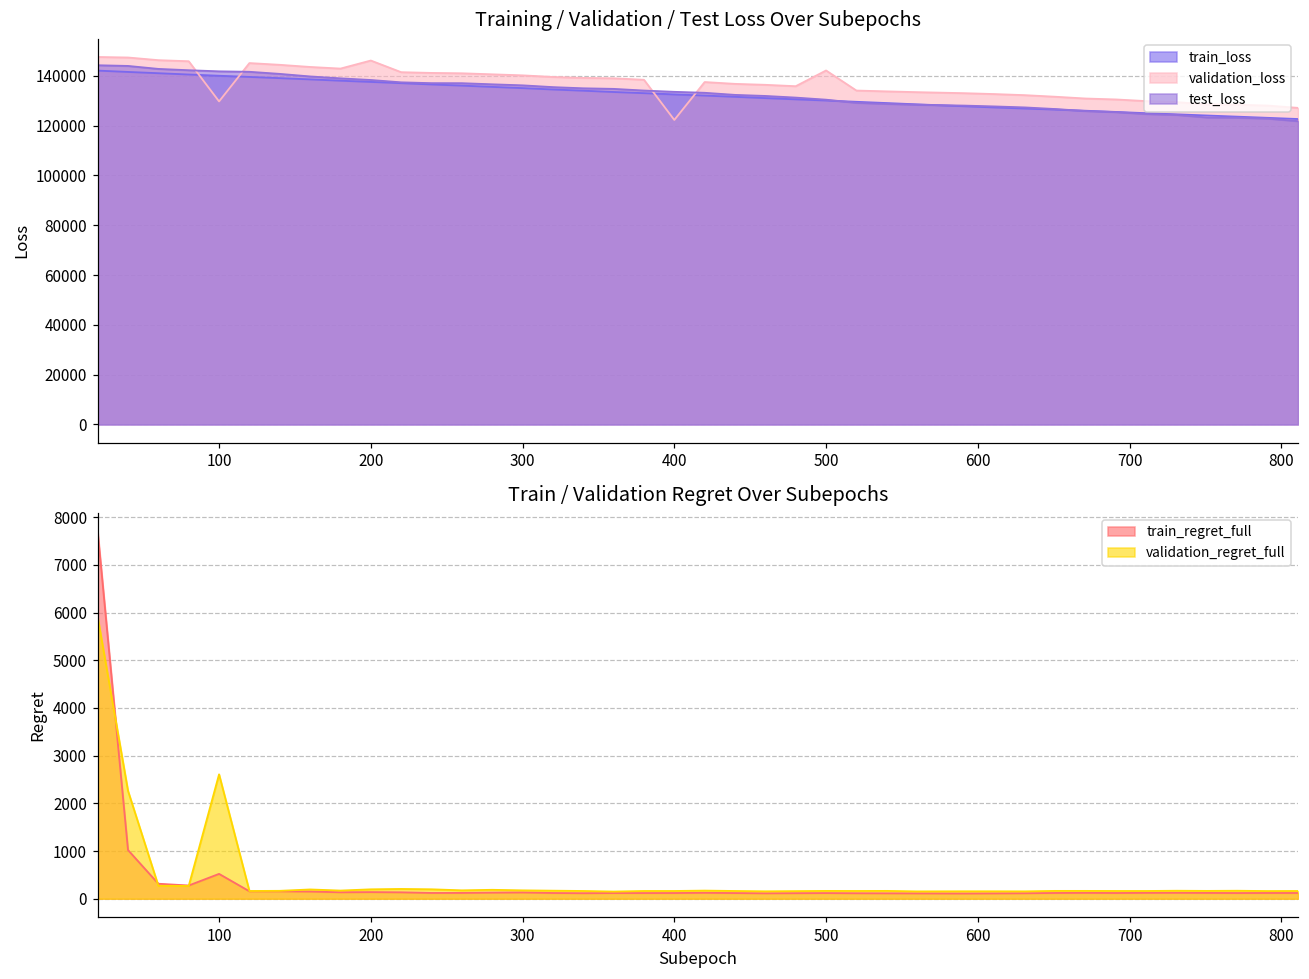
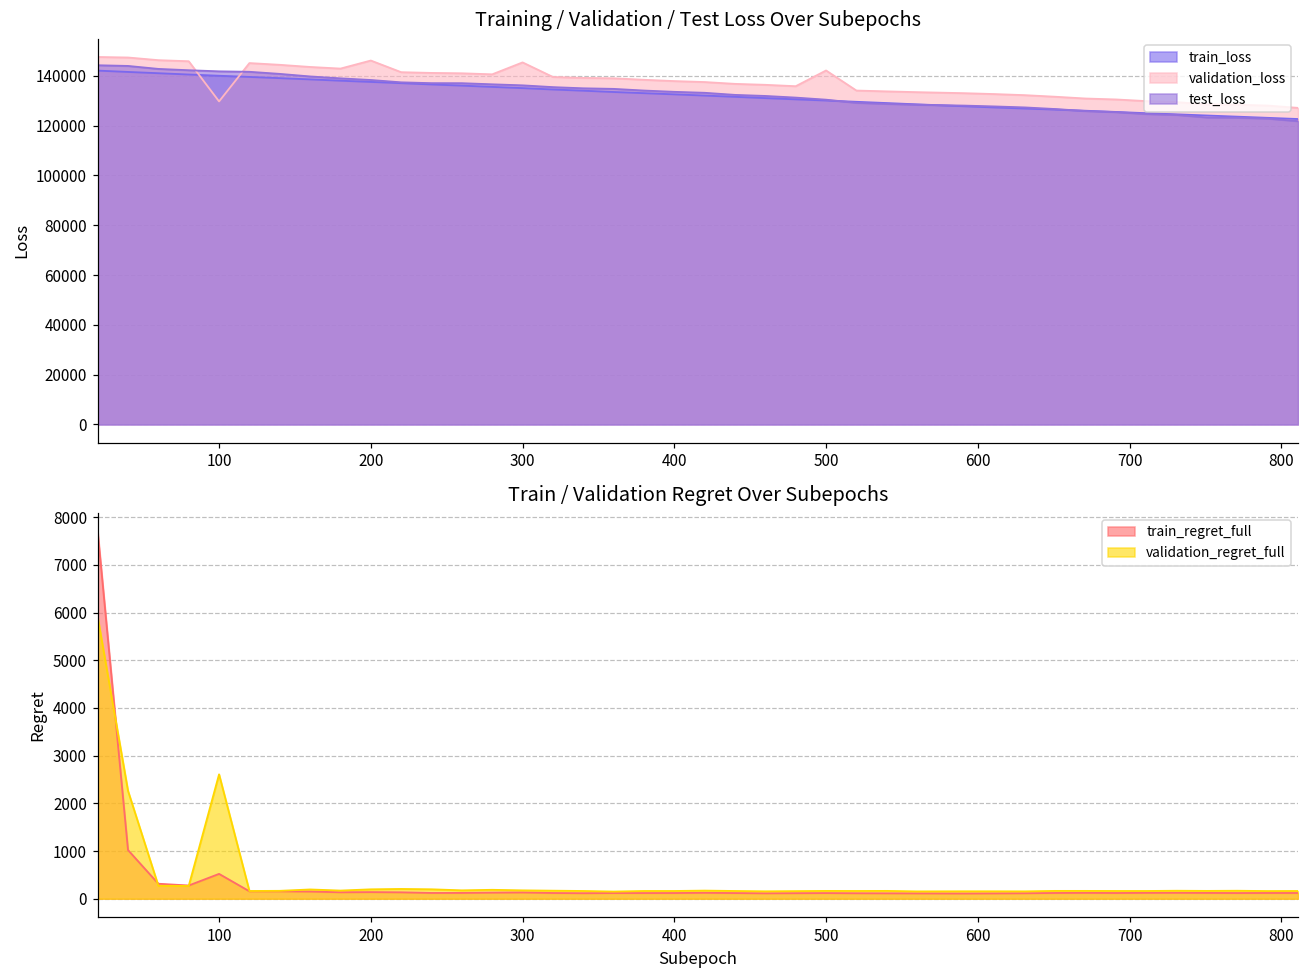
Training / Validation / Test Loss Over Subepochs, validation_loss, 300: 140000 -> 145000
Training / Validation / Test Loss Over Subepochs, validation_loss, 400: 122000 -> 138000
